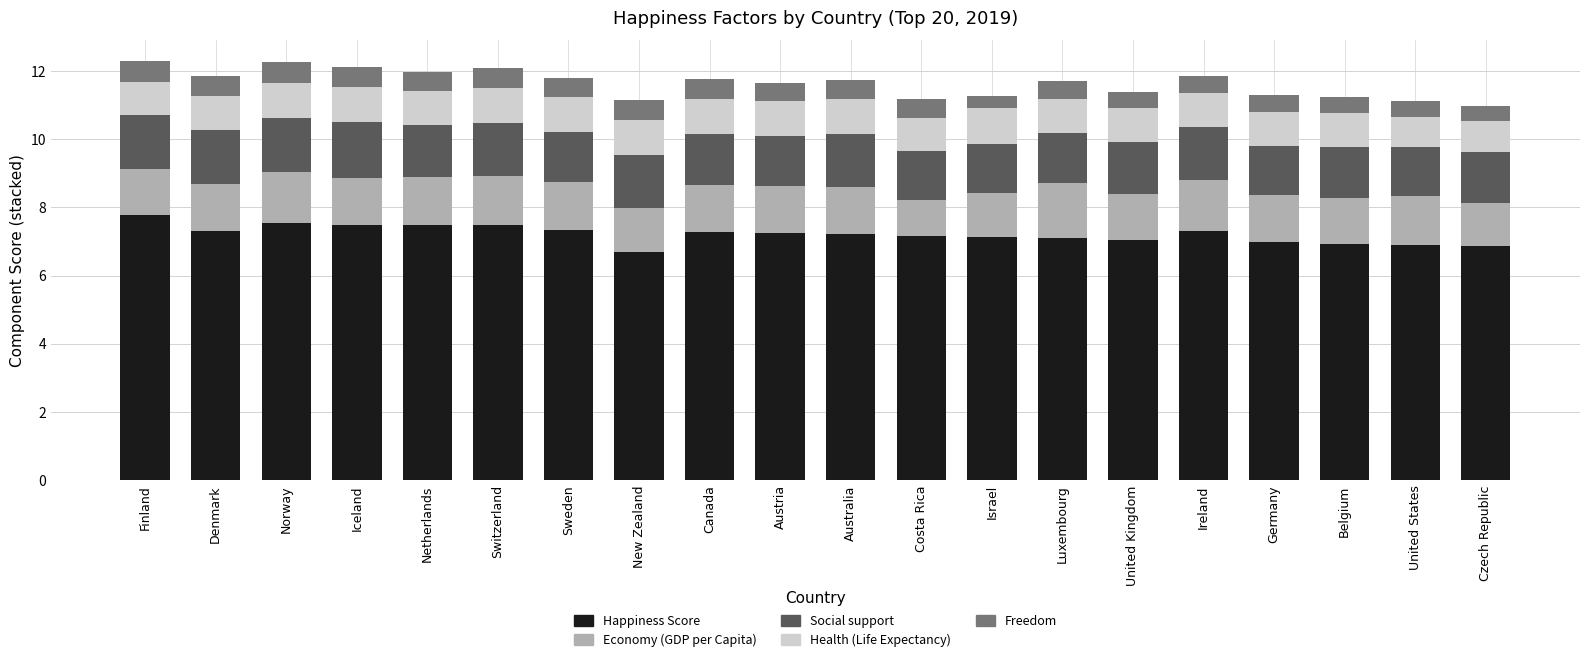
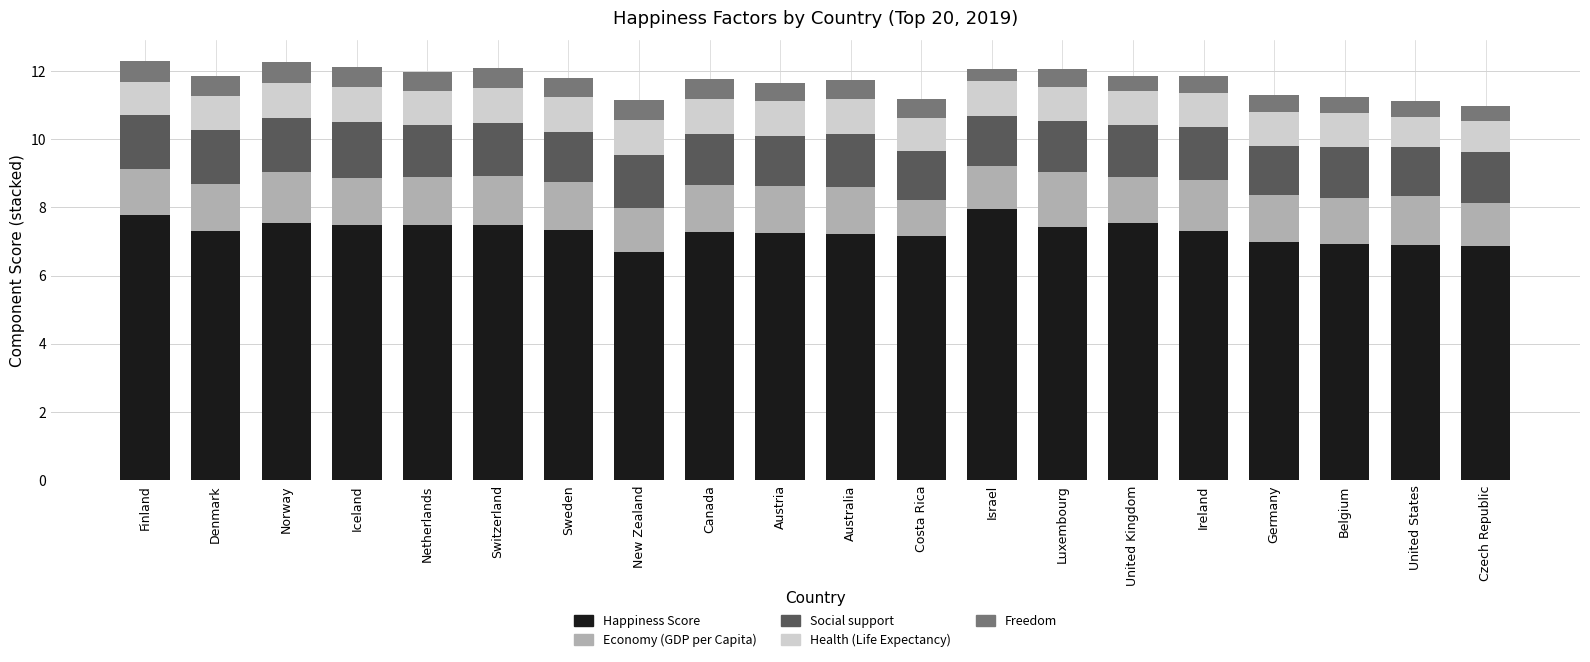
Happiness Score, Israel: 7.1 -> 7.9
Happiness Score, Luxembourg: 7.1 -> 7.4
Happiness Score, United Kingdom: 7.1 -> 7.5
